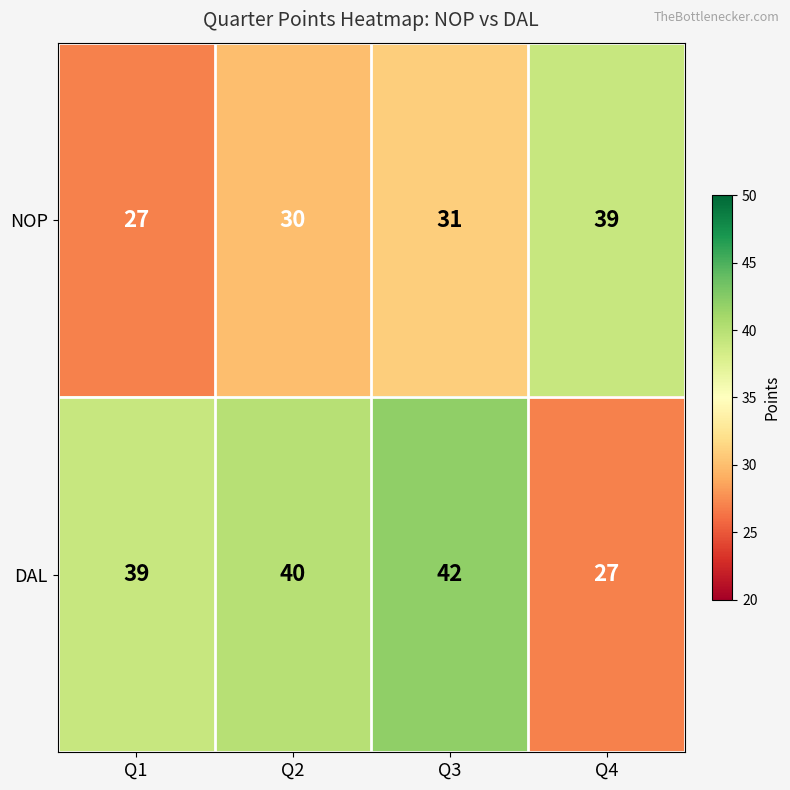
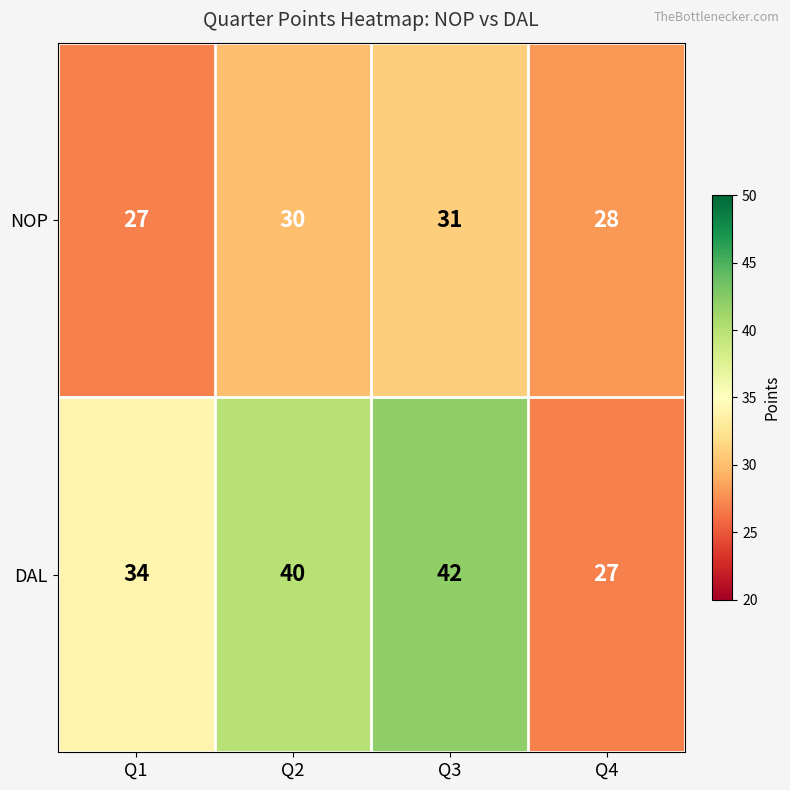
NOP, Q4: 39 -> 28
DAL, Q1: 39 -> 34
